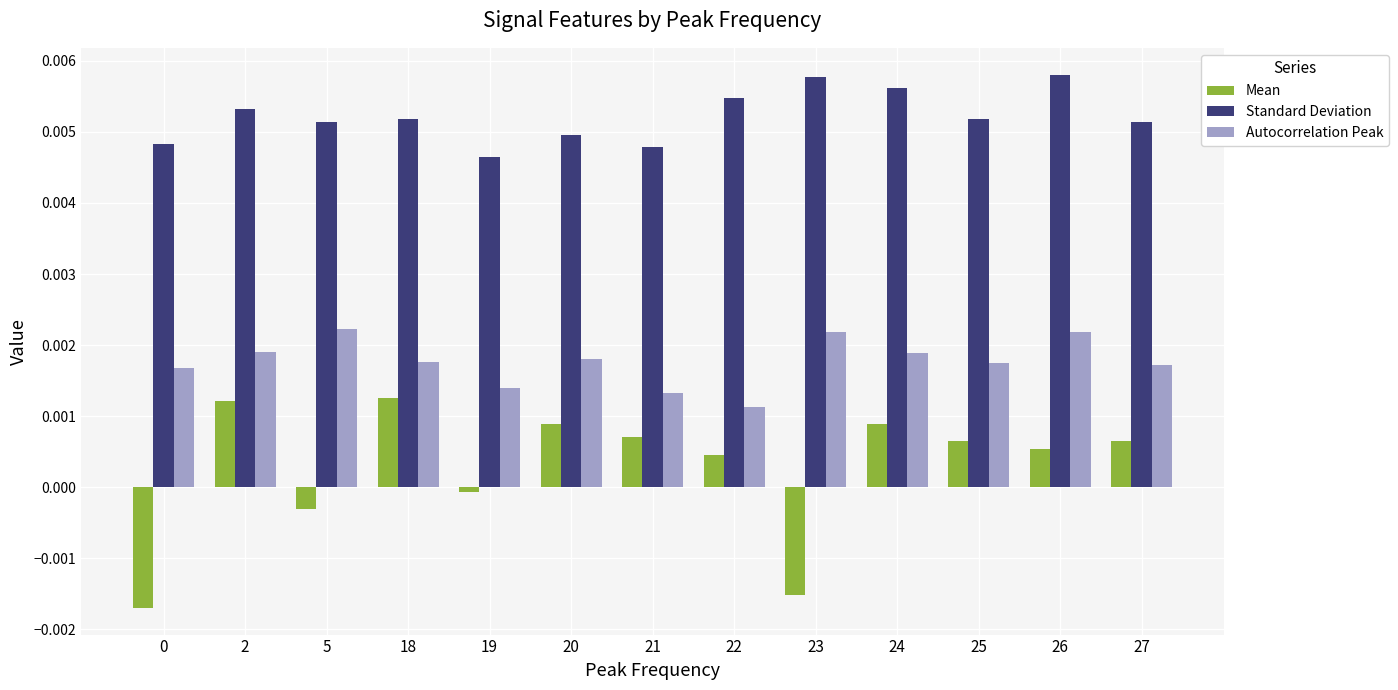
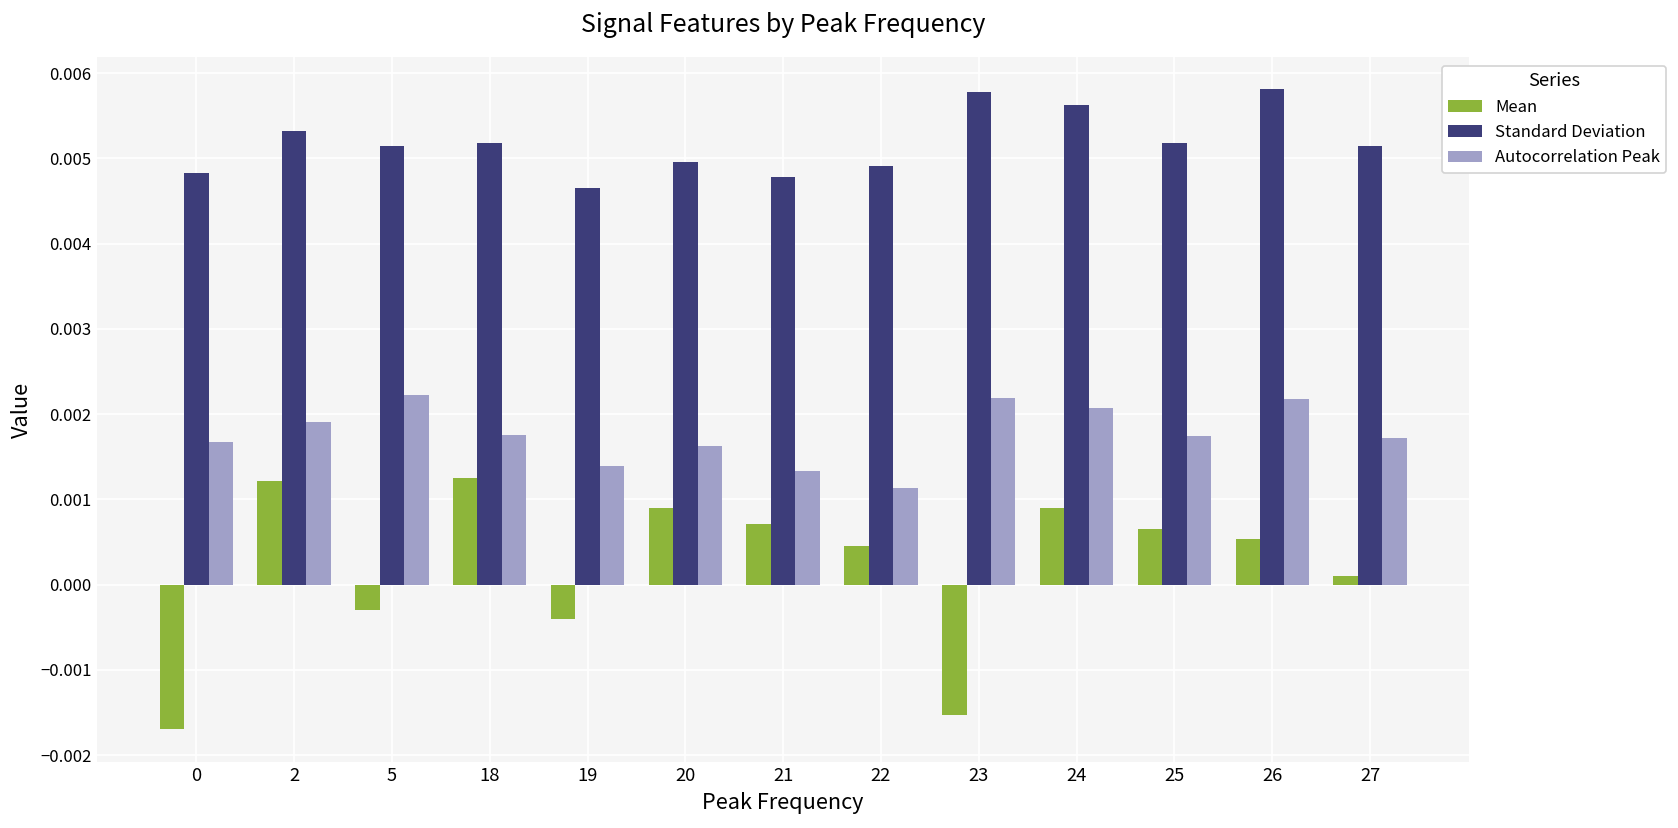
Mean, 19: -0.0001 -> -0.0004
Autocorrelation Peak, 20: 0.0018 -> 0.0016
Standard Deviation, 22: 0.0055 -> 0.0049
Autocorrelation Peak, 24: 0.0019 -> 0.0021
Mean, 27: 0.0006 -> 0.0001
